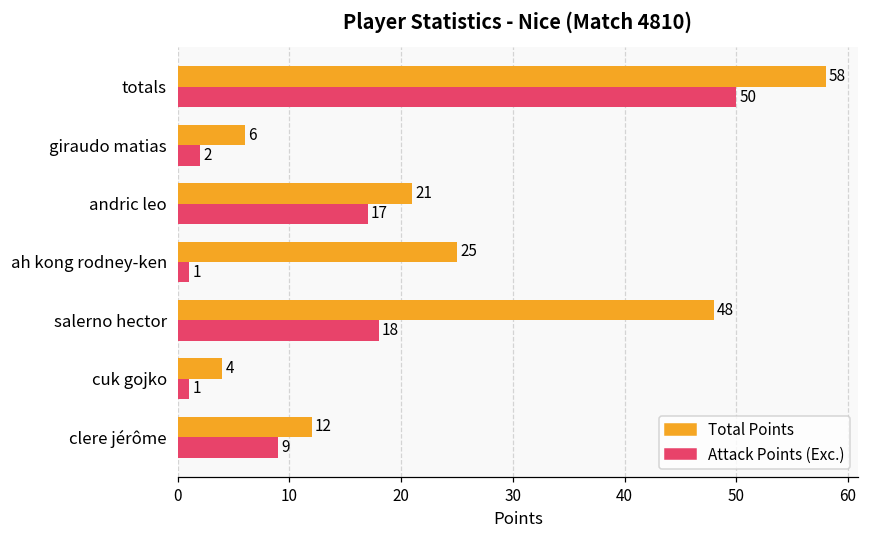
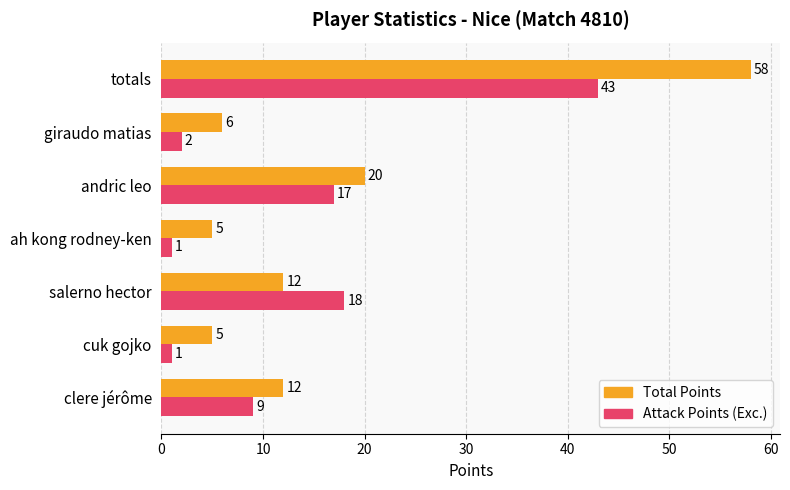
Attack Points (Exc.), totals: 50 -> 43
Total Points, andric leo: 21 -> 20
Total Points, ah kong rodney-ken: 25 -> 5
Total Points, salerno hector: 48 -> 12
Total Points, cuk gojko: 4 -> 5
